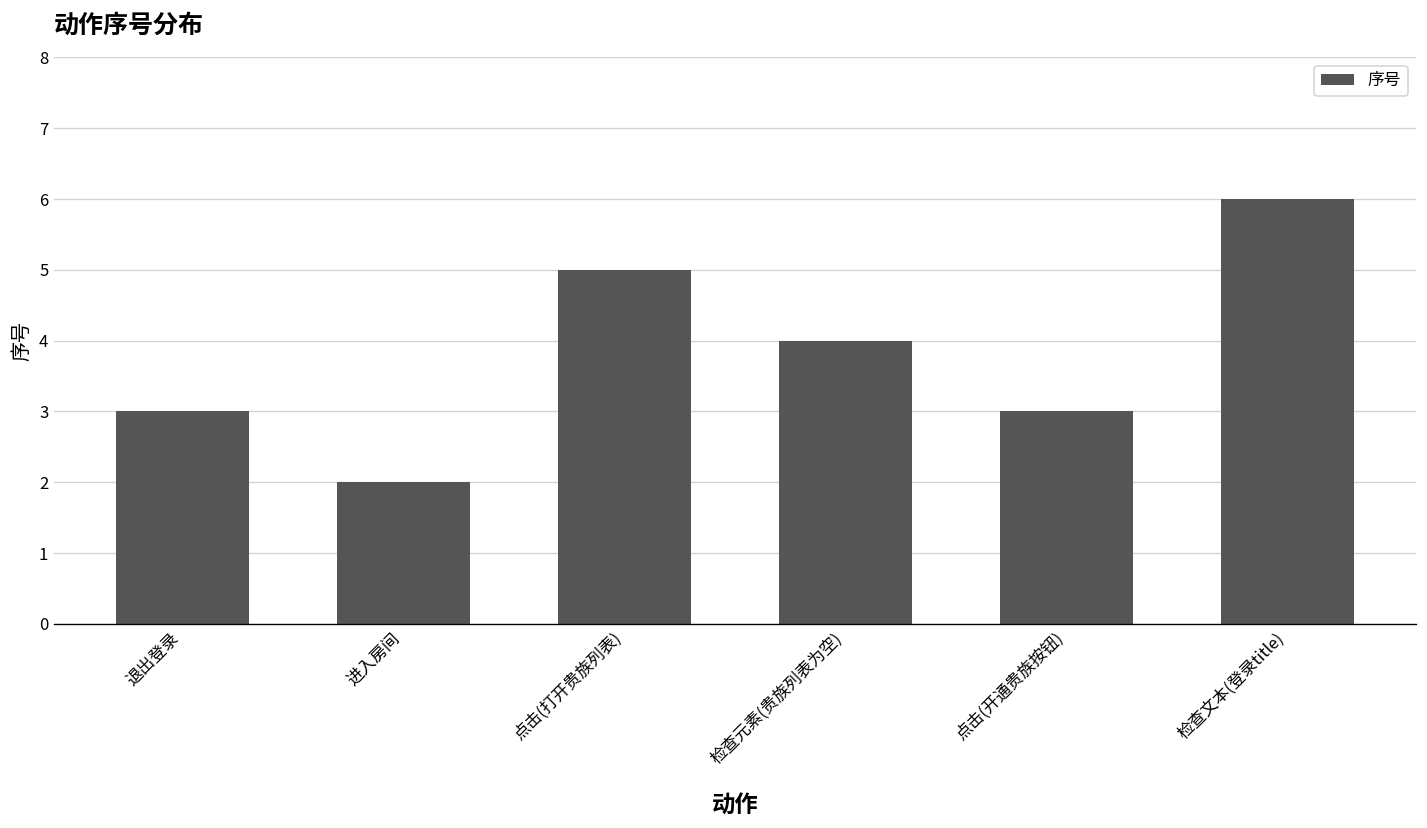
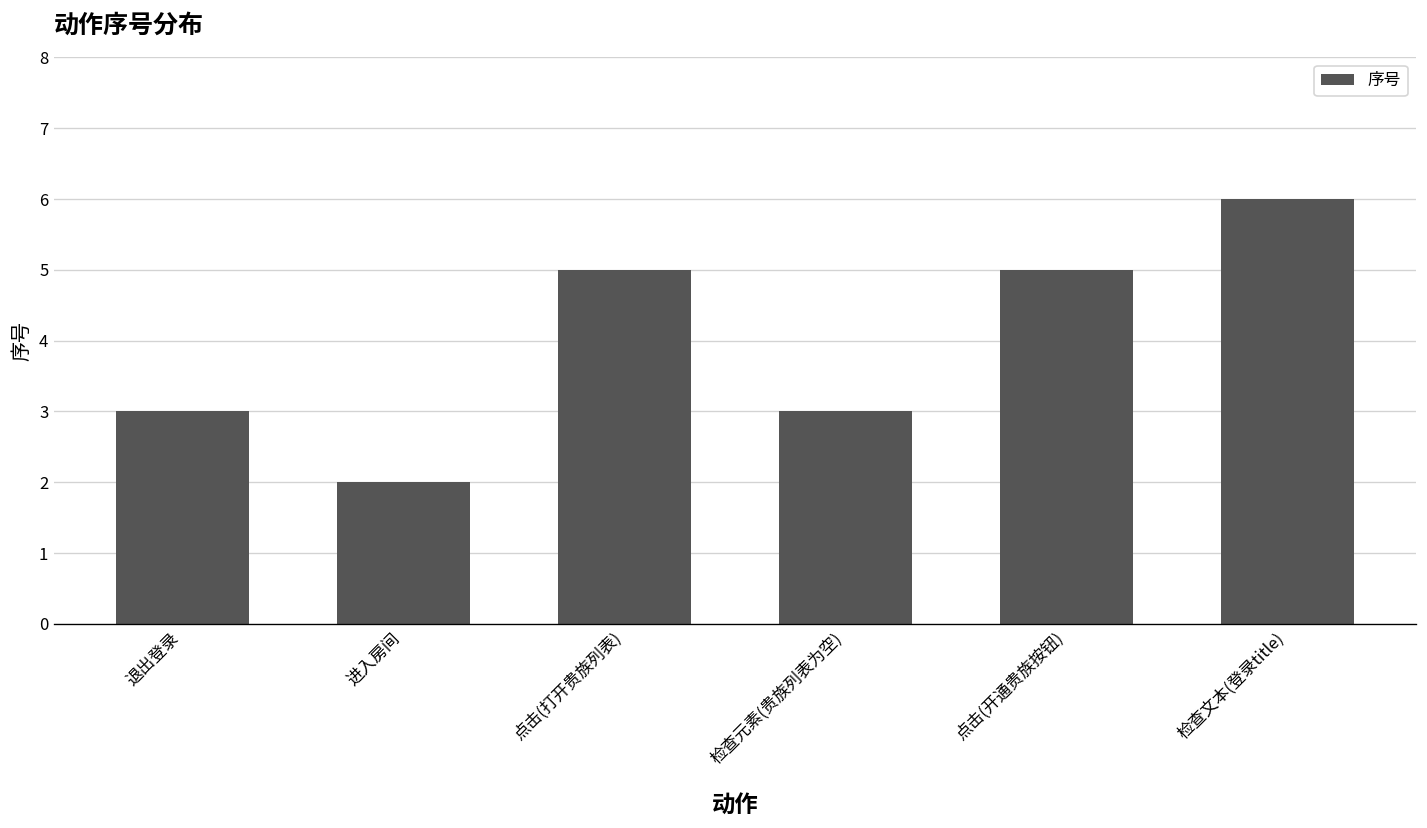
检查元素(贵族列表为空): 4 -> 3
点击(开通贵族按钮): 3 -> 5
